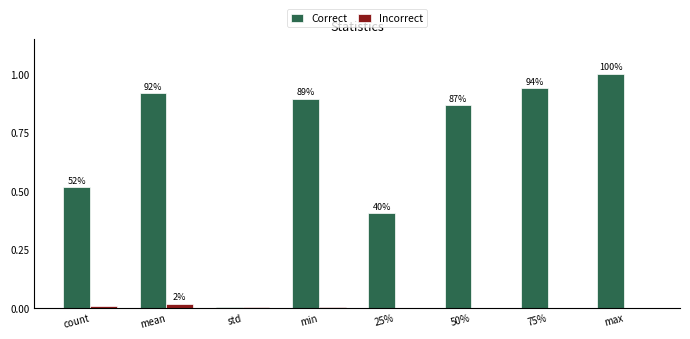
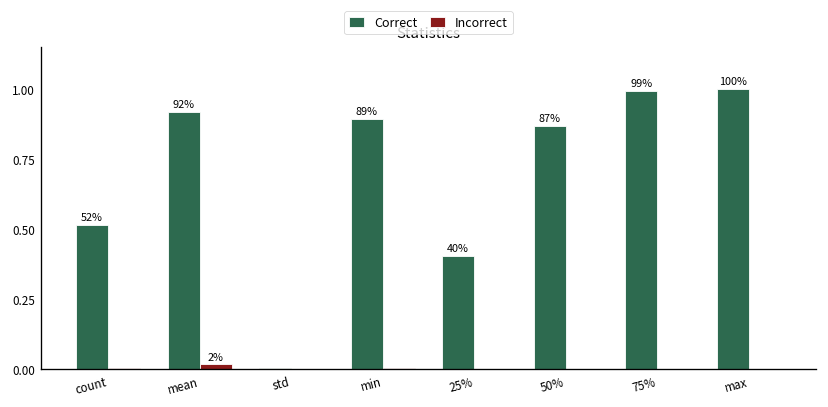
Correct, 75%: 94% -> 99%
